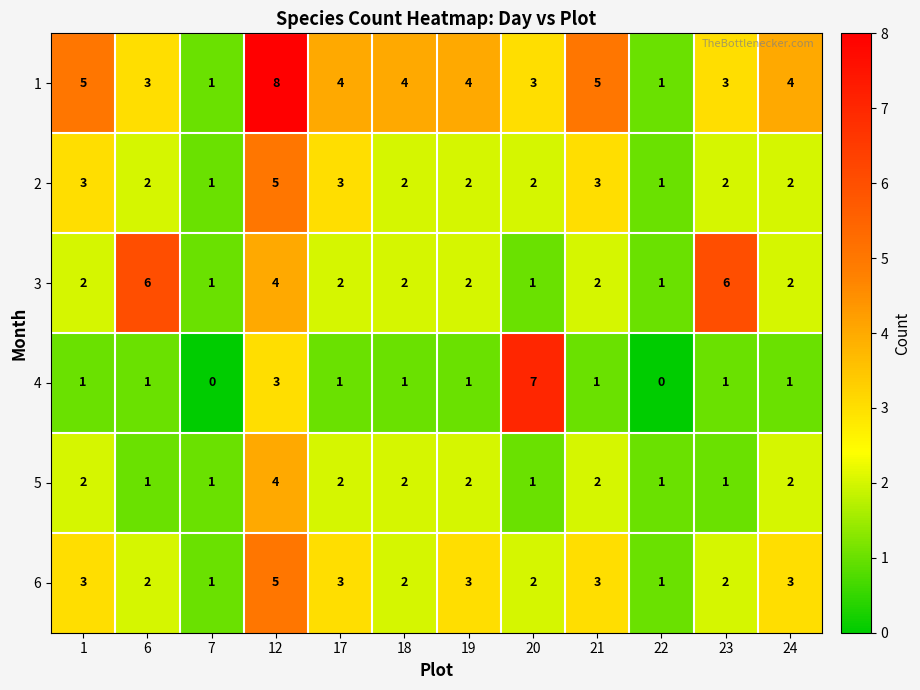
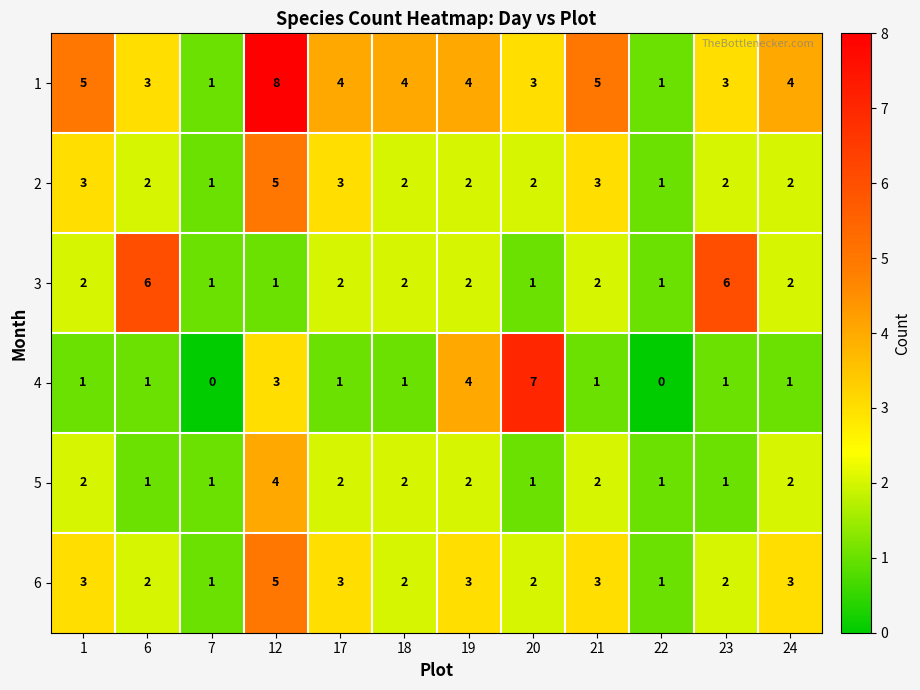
3, 12: 4 -> 1
4, 19: 1 -> 4
